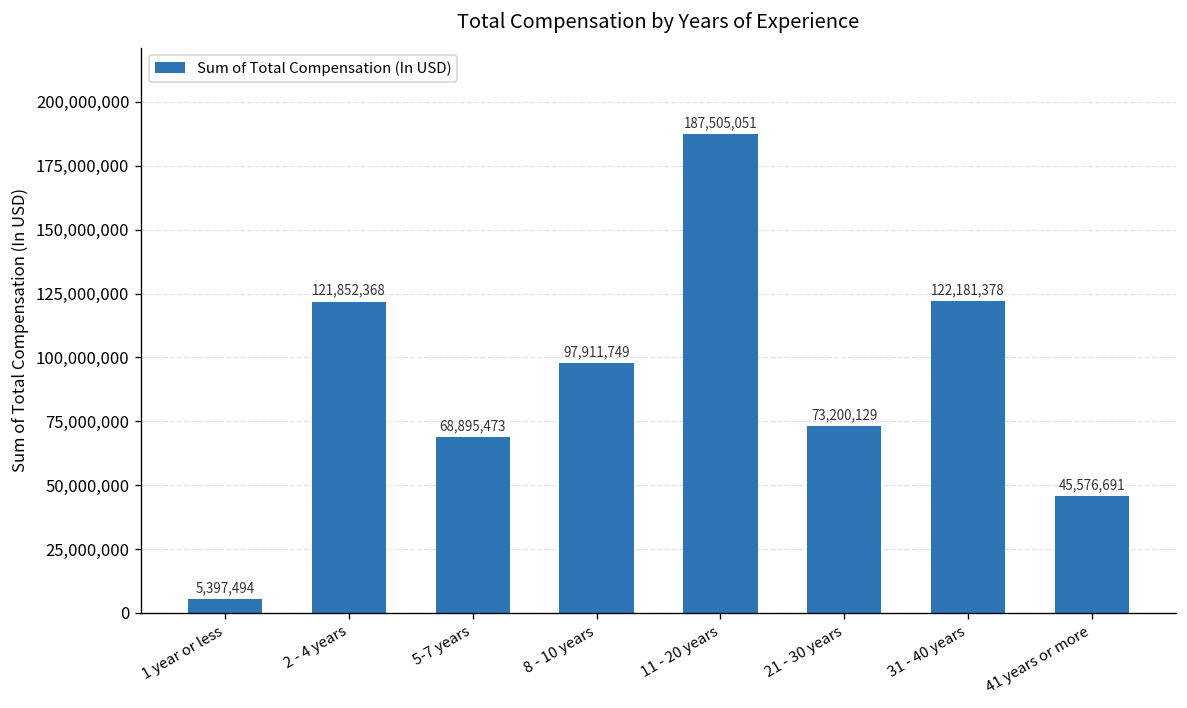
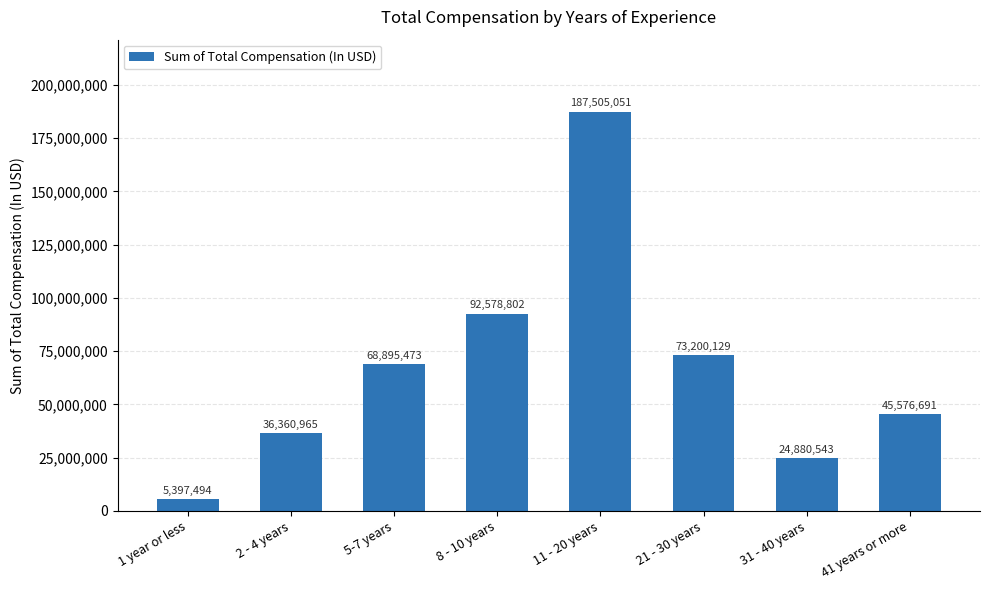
2 - 4 years: 121,852,368 -> 36,360,965
8 - 10 years: 97,911,749 -> 92,578,802
31 - 40 years: 122,181,378 -> 24,880,543
